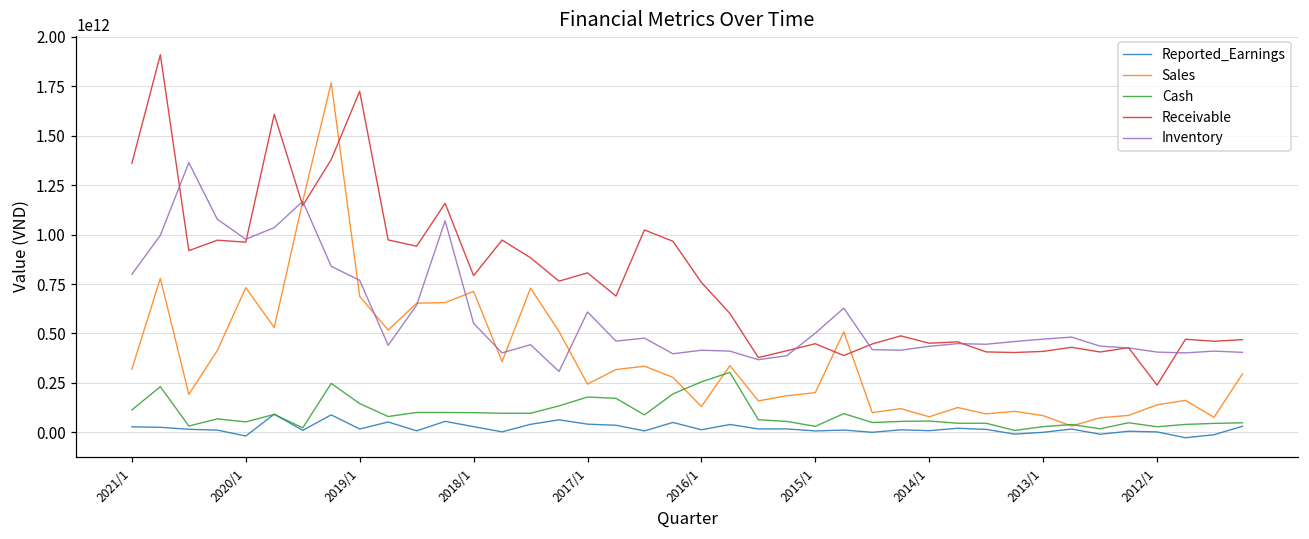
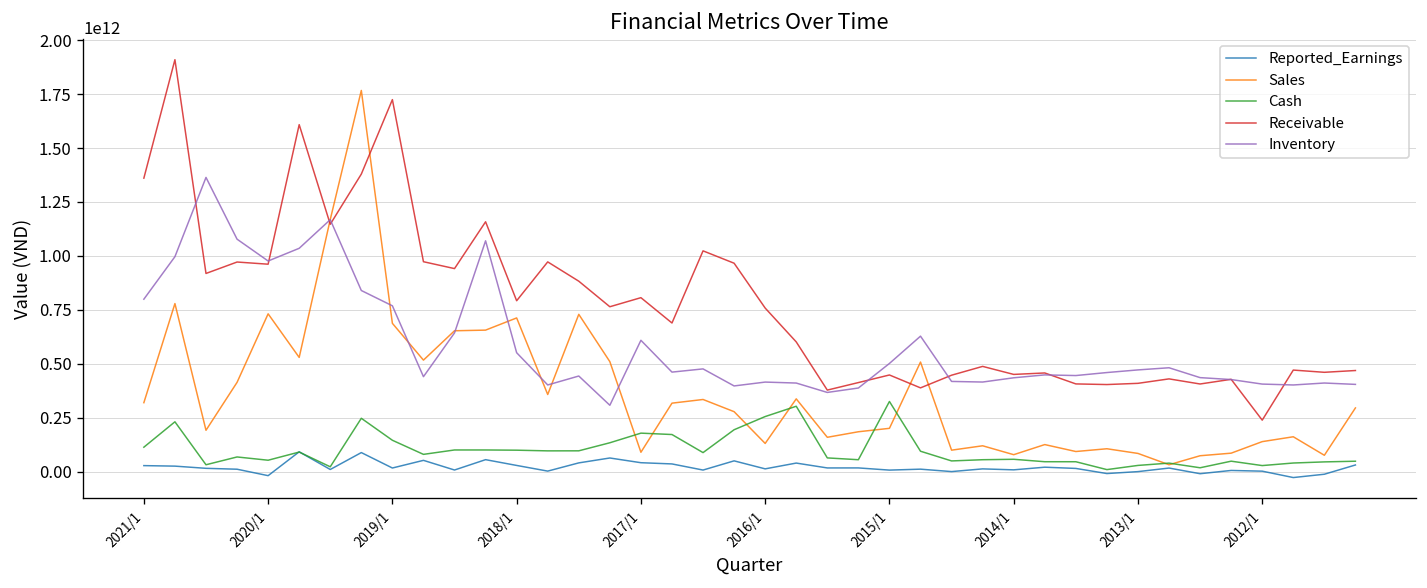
Sales, 2017/1: 240000000000 -> 90000000000
Cash, 2015/1: 30000000000 -> 330000000000
